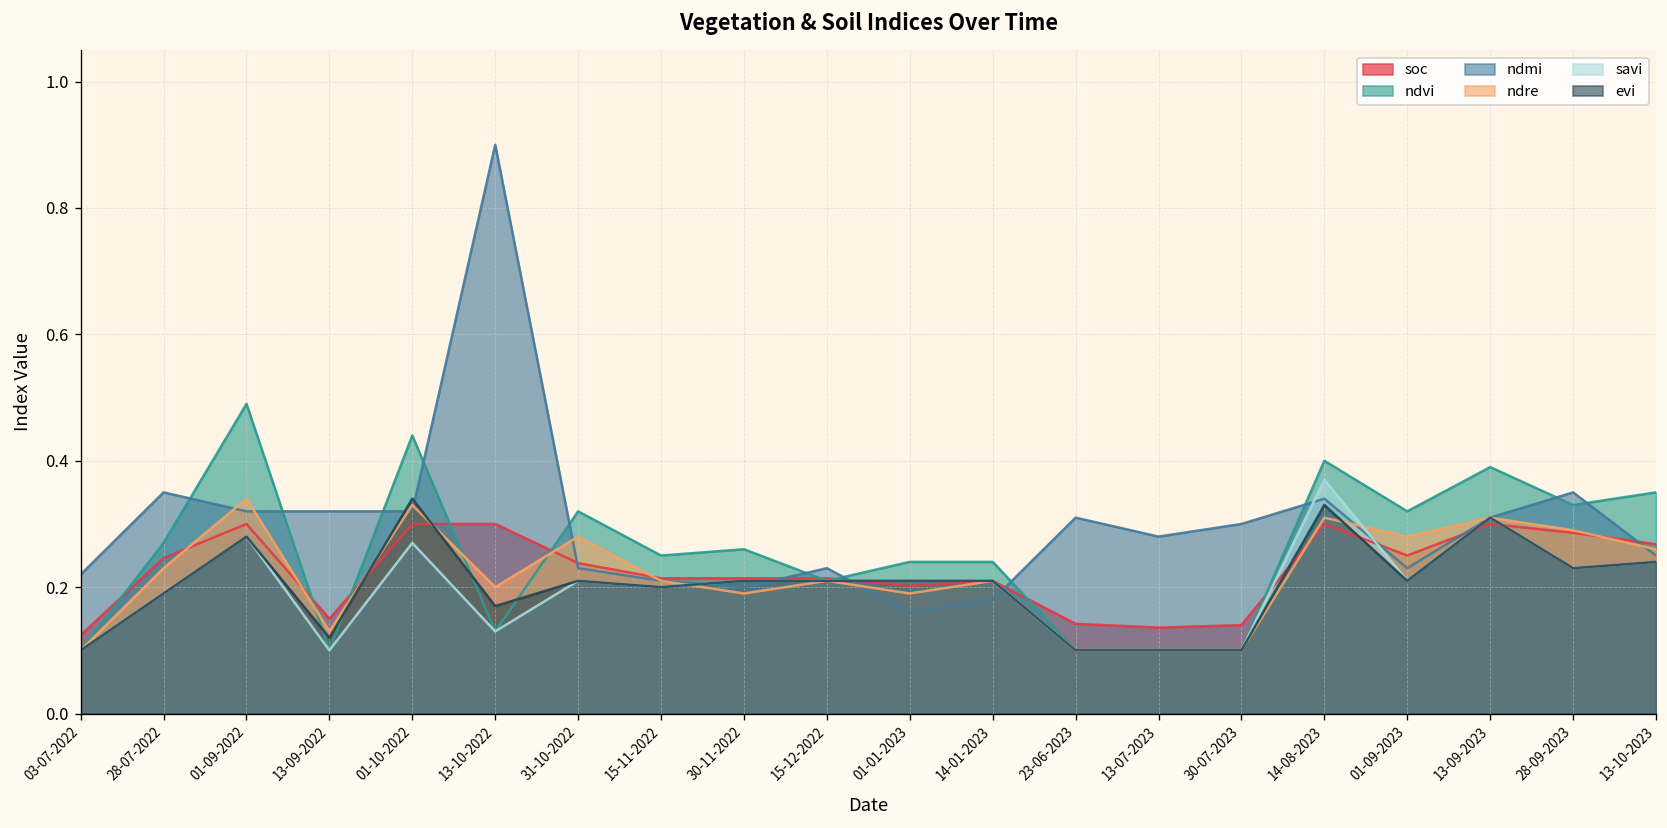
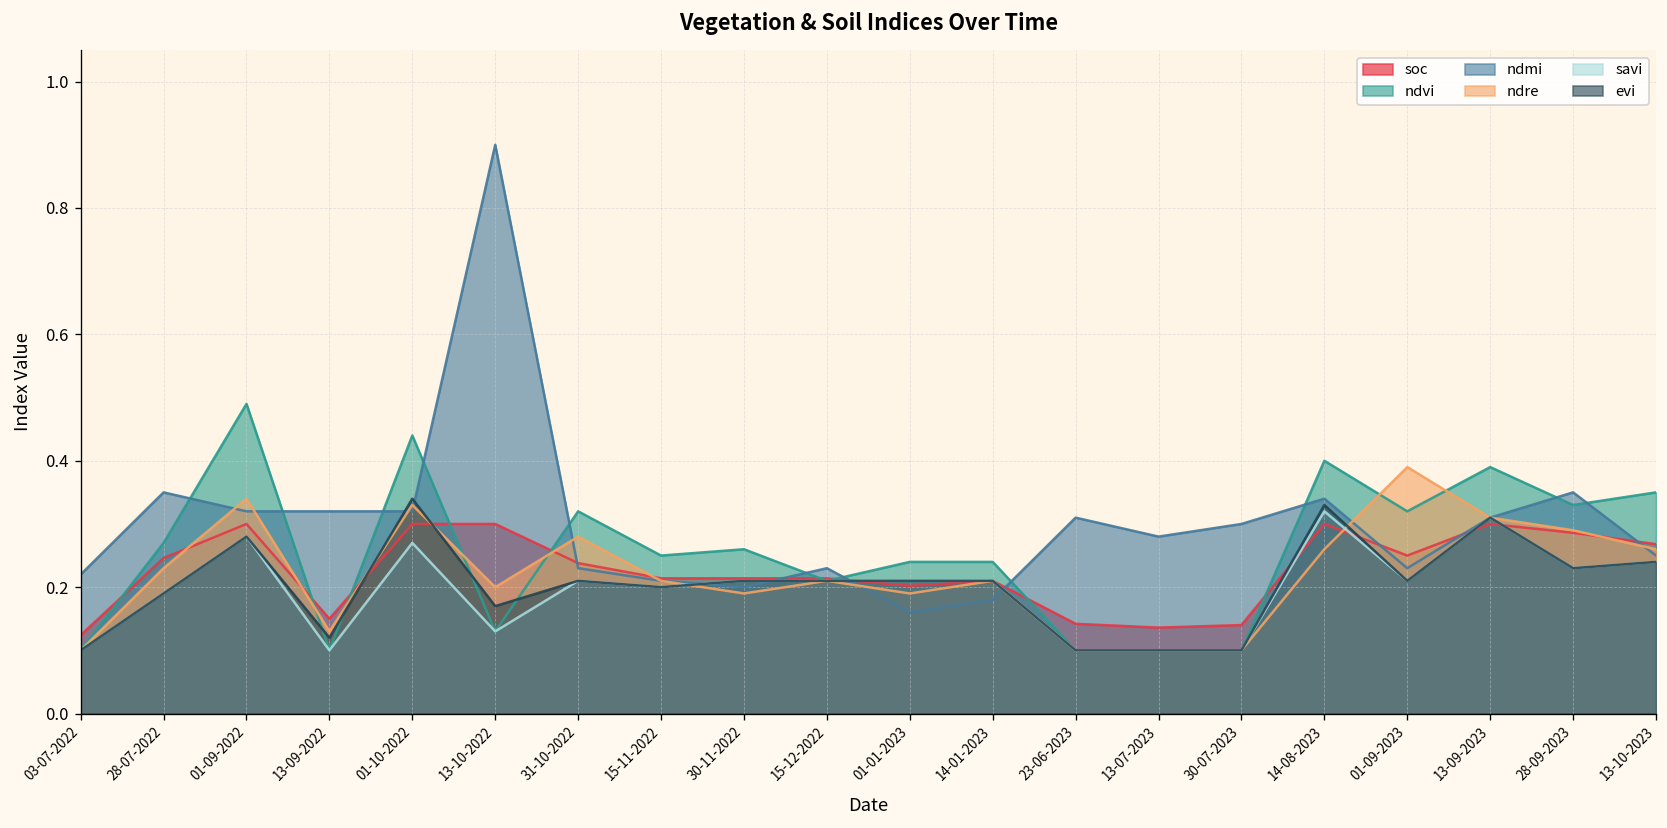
ndre, 14-08-2023: 0.31 -> 0.26
savi, 14-08-2023: 0.37 -> 0.32
ndre, 01-09-2023: 0.28 -> 0.39
